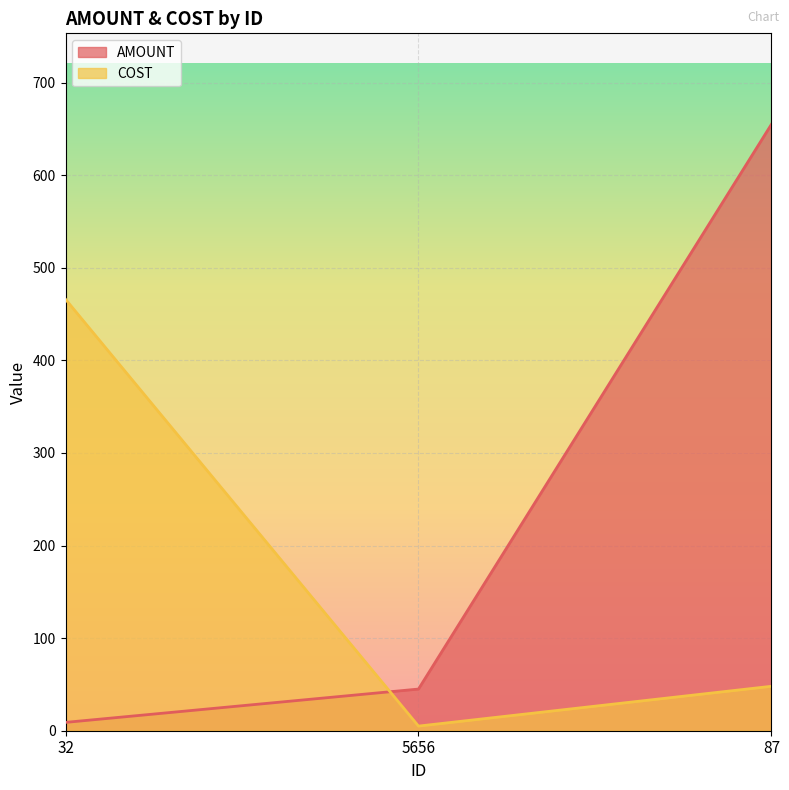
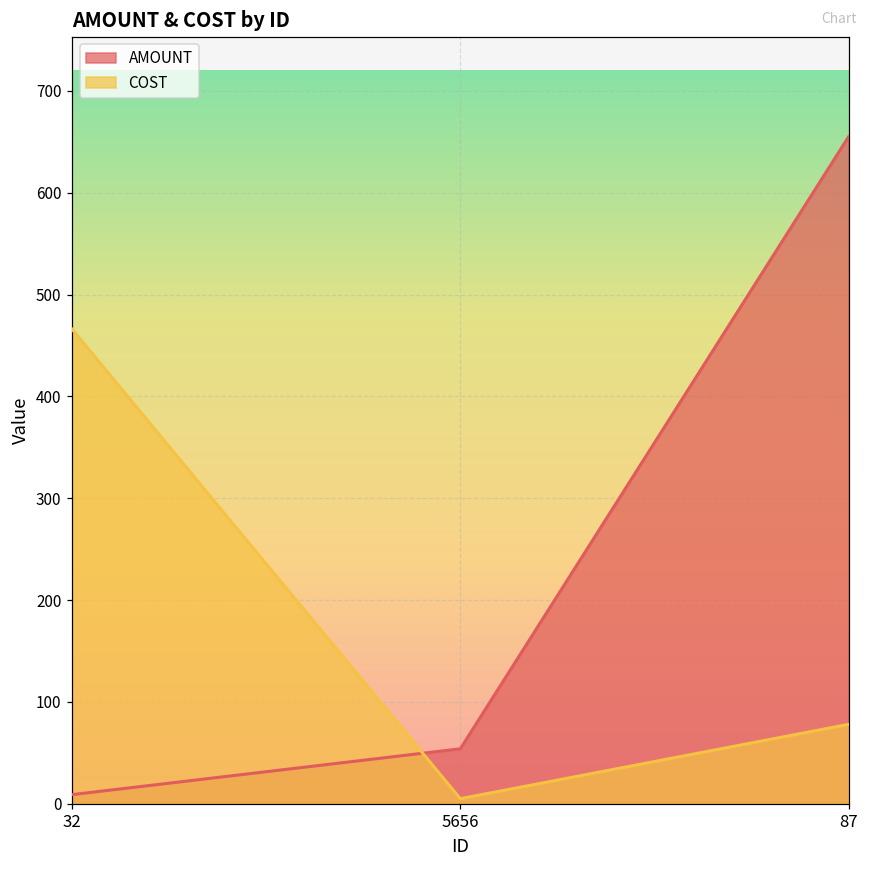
AMOUNT, 5656: 45 -> 54
COST, 87: 50 -> 80
